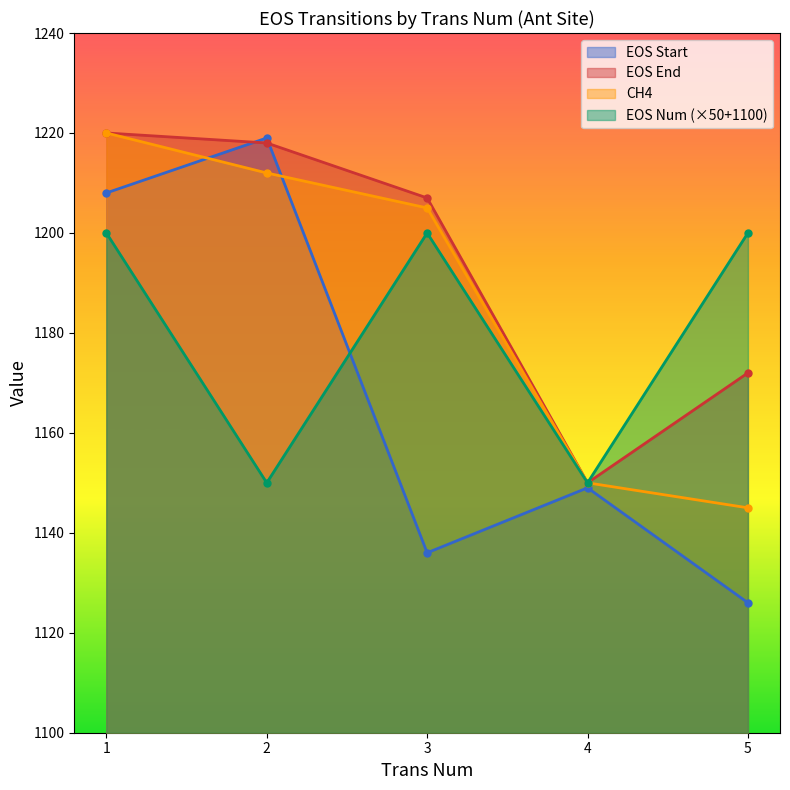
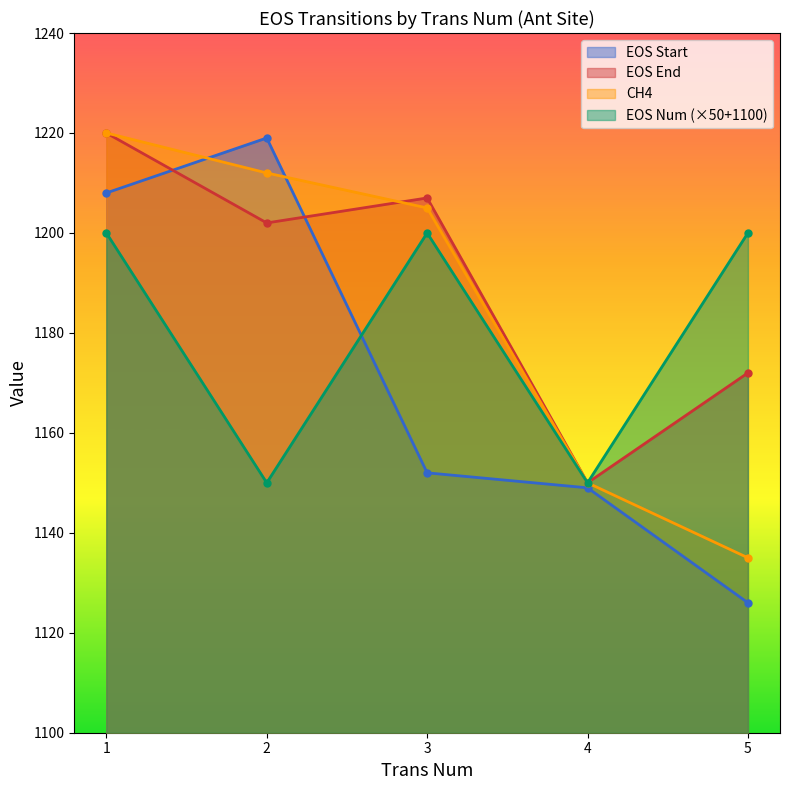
EOS End, 2: 1218 -> 1202
EOS Start, 3: 1136 -> 1152
CH4, 5: 1145 -> 1135
